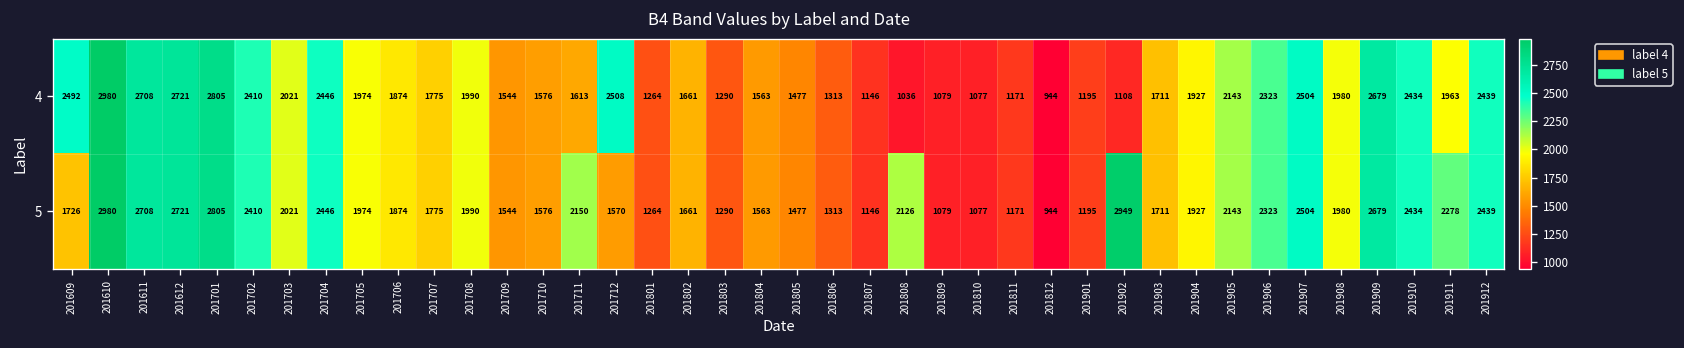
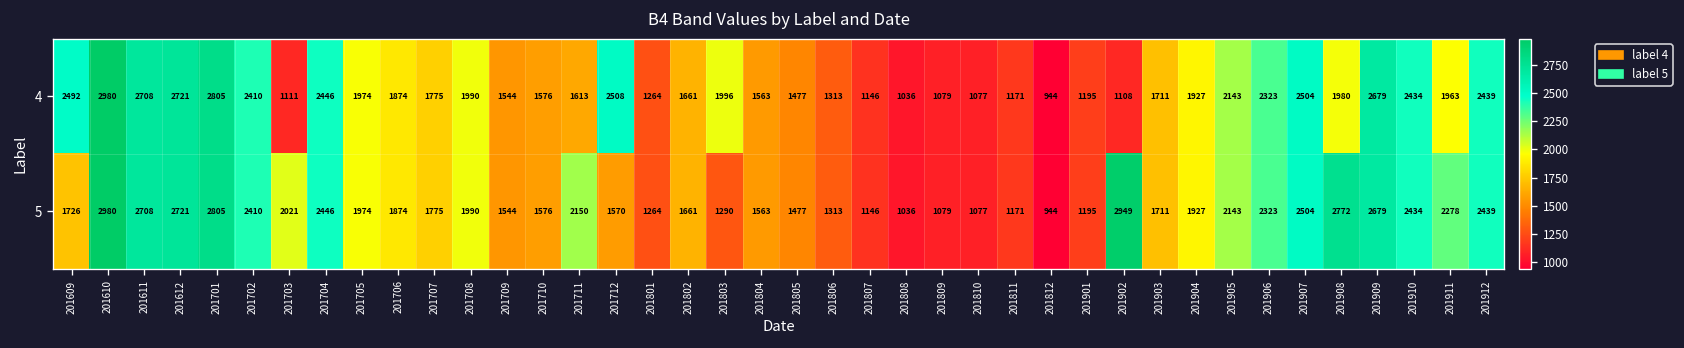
4, 201703: 2021 -> 1111
4, 201803: 1290 -> 1996
5, 201808: 2126 -> 1036
5, 201908: 1980 -> 2772
